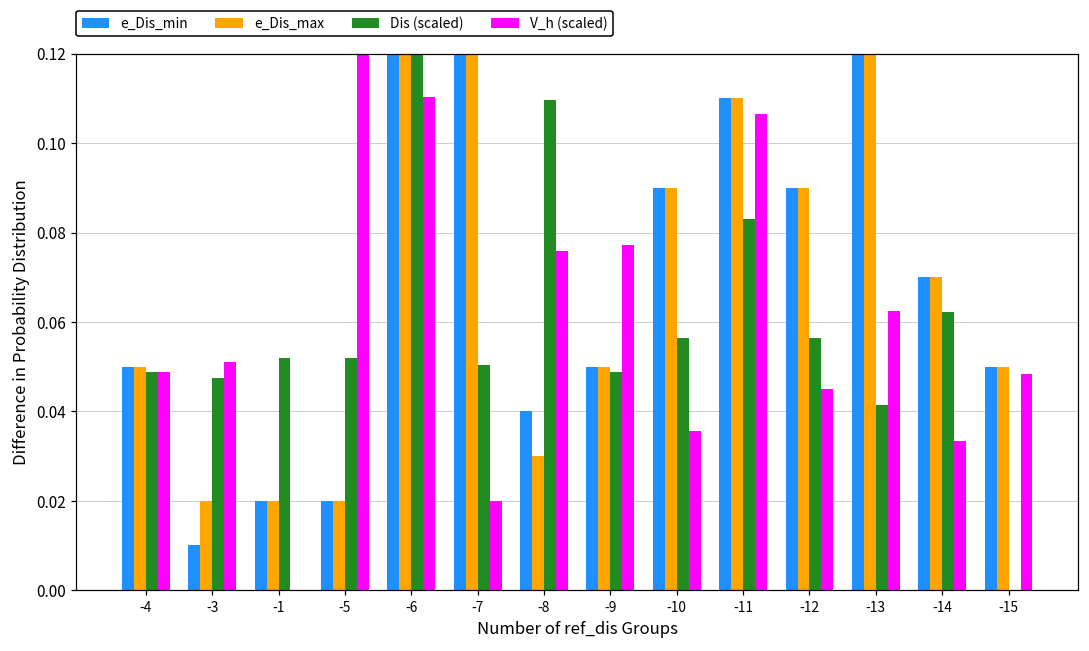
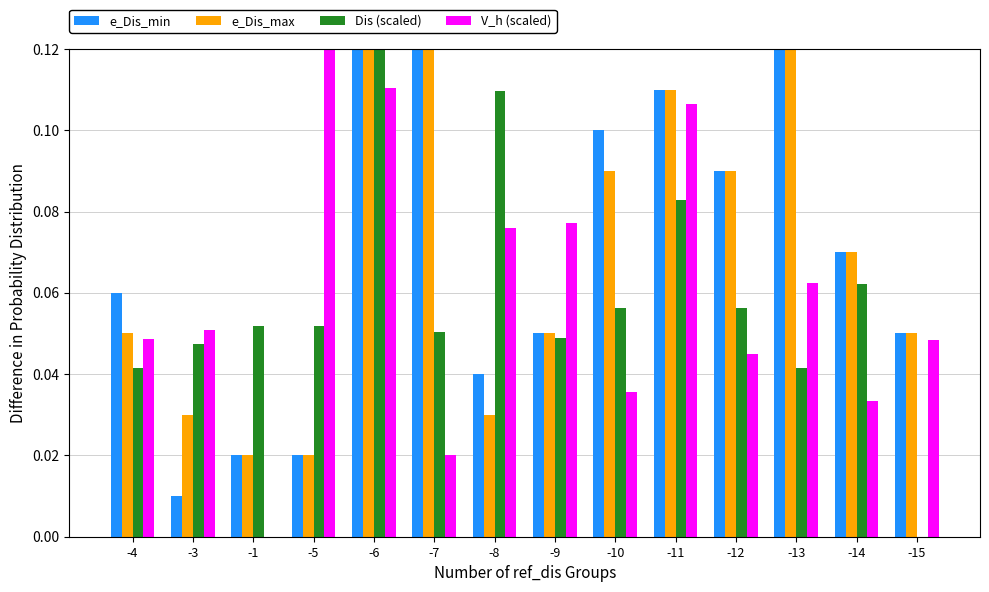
e_Dis_min, -4: 0.05 -> 0.06
Dis (scaled), -4: 0.049 -> 0.041
e_Dis_max, -3: 0.02 -> 0.03
e_Dis_min, -10: 0.09 -> 0.10
